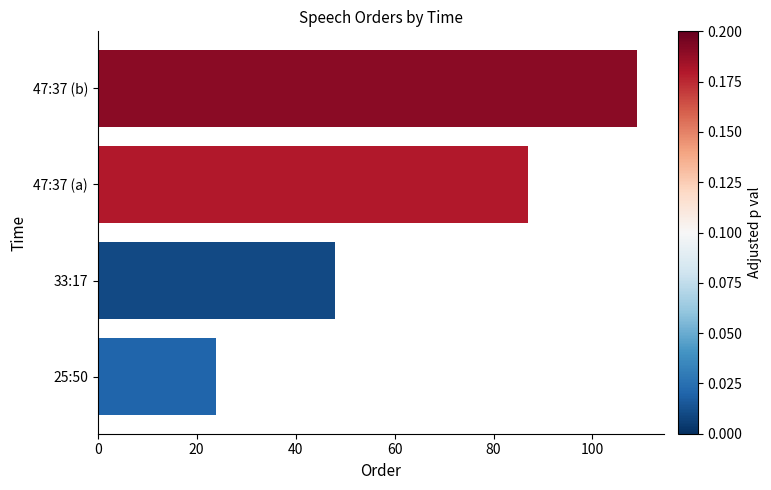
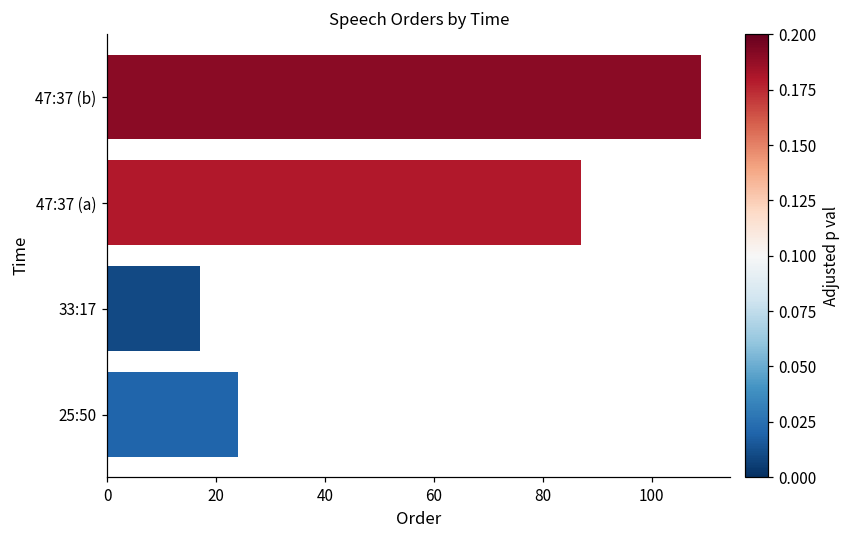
33:17: 48 -> 17
